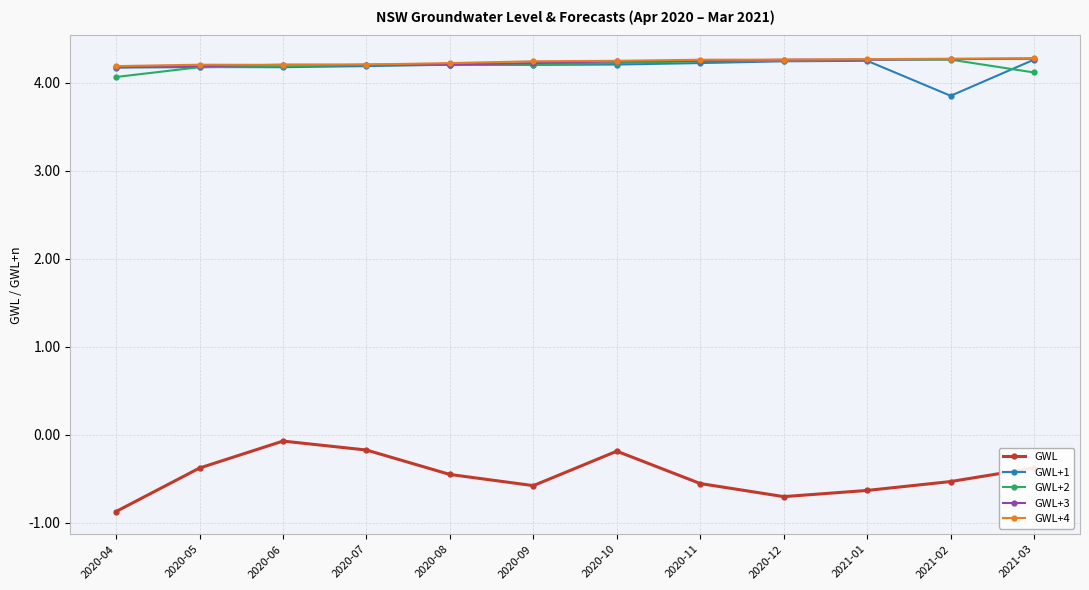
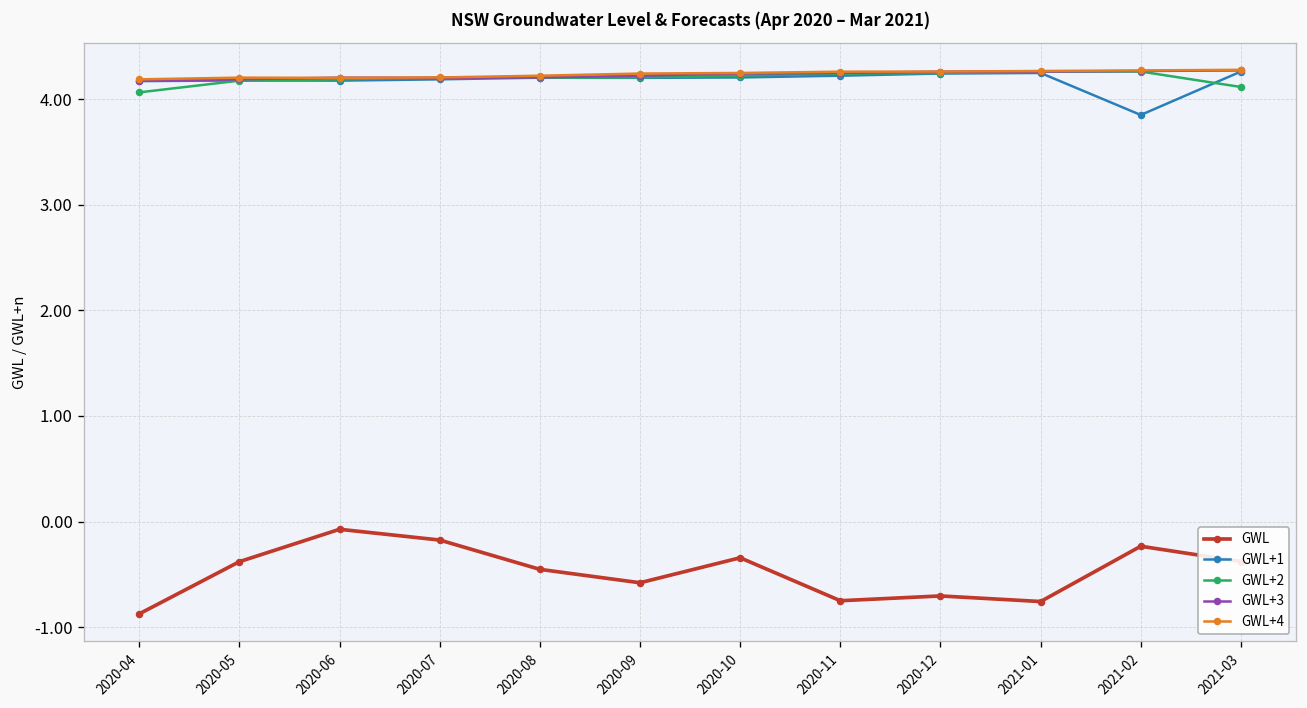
GWL, 2020-10: -0.2 -> -0.3
GWL, 2020-11: -0.6 -> -0.7
GWL, 2021-01: -0.6 -> -0.8
GWL, 2021-02: -0.5 -> -0.2
